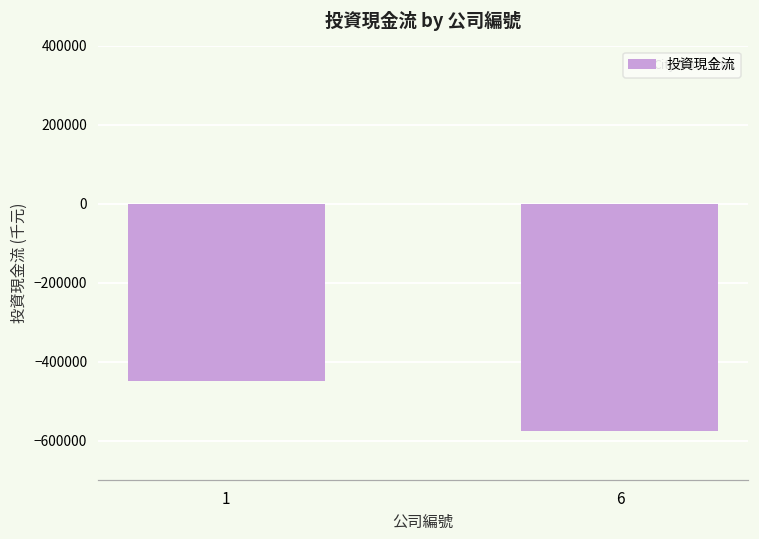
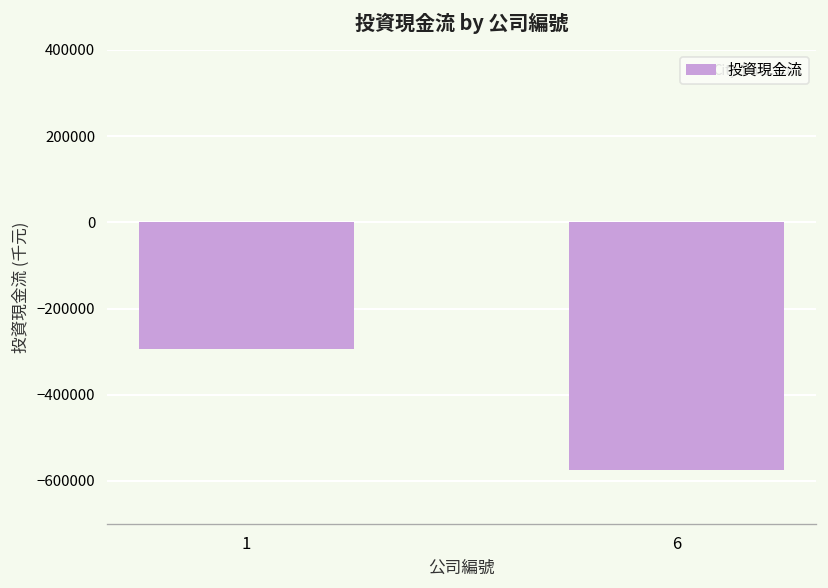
1: -450000 -> -290000
